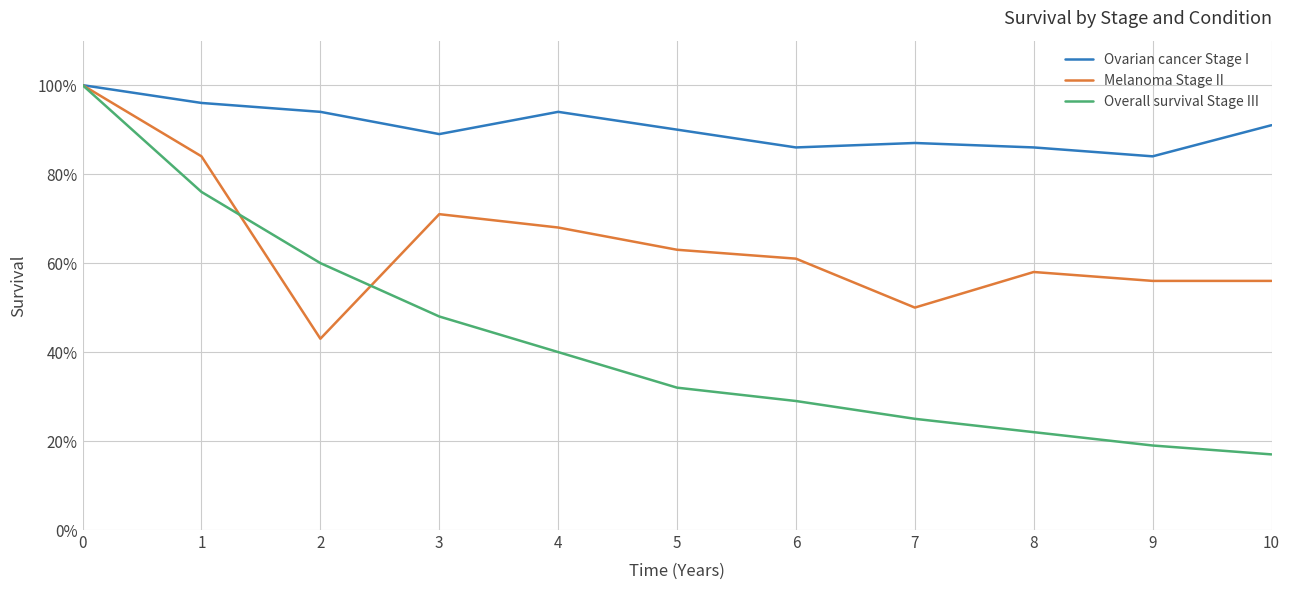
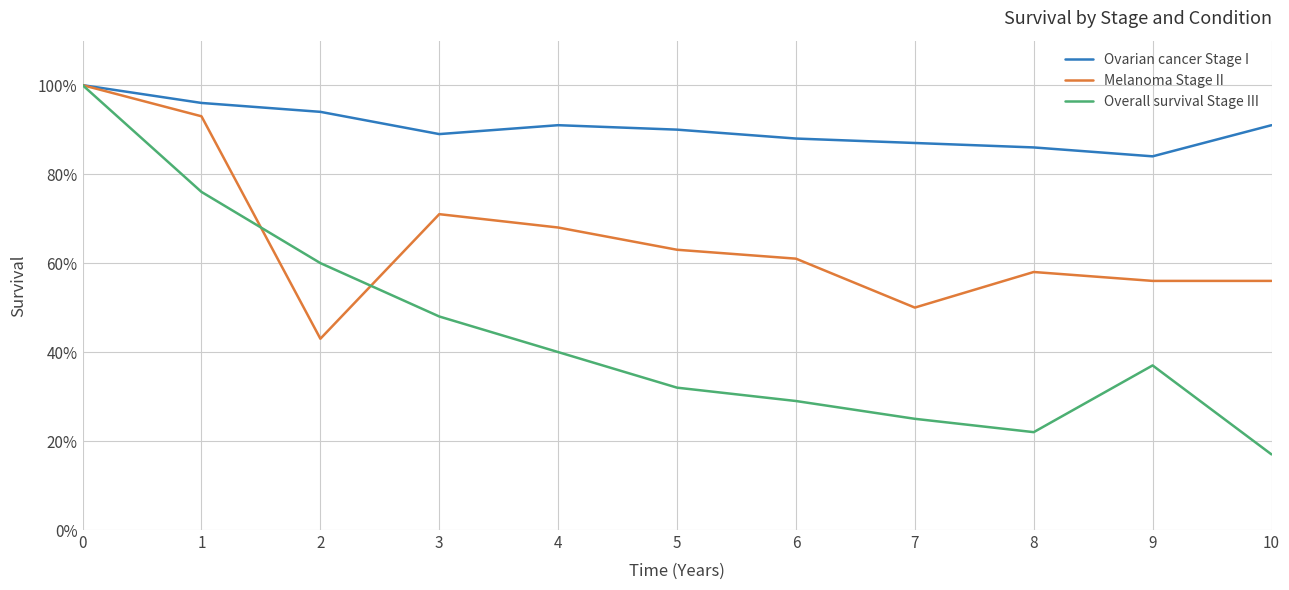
Melanoma Stage II, 1: 84% -> 93%
Ovarian cancer Stage I, 4: 94% -> 91%
Ovarian cancer Stage I, 6: 86% -> 88%
Overall survival Stage III, 9: 19% -> 37%
